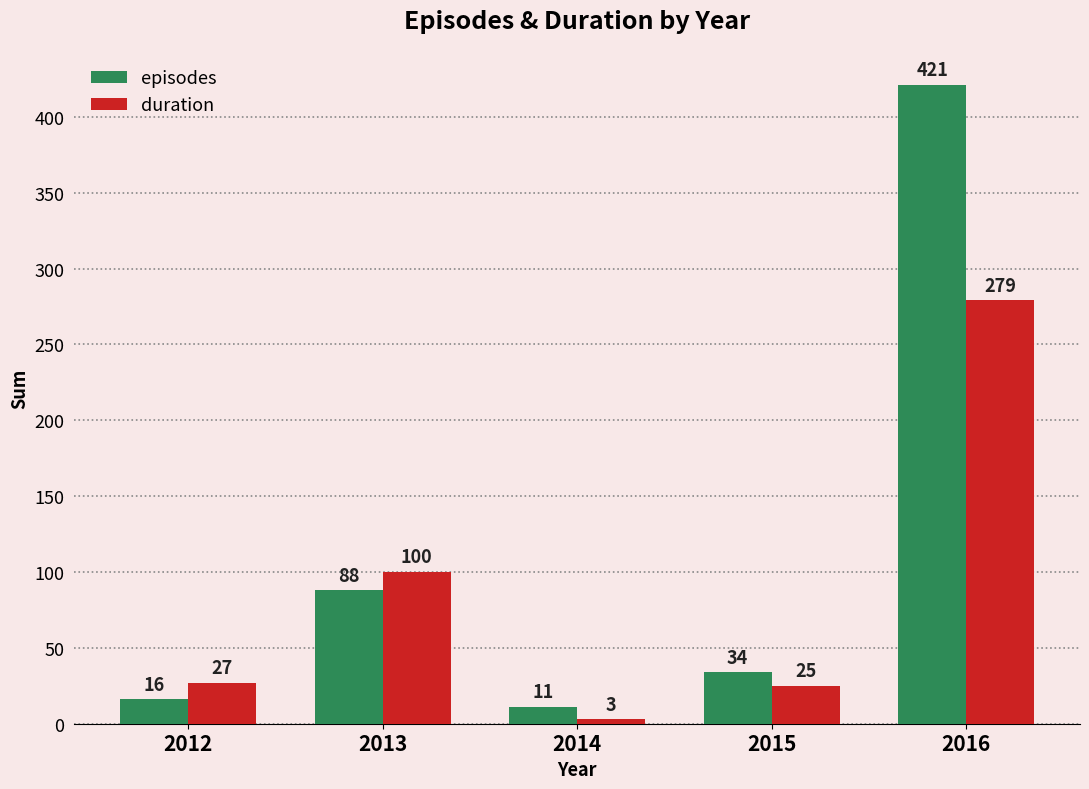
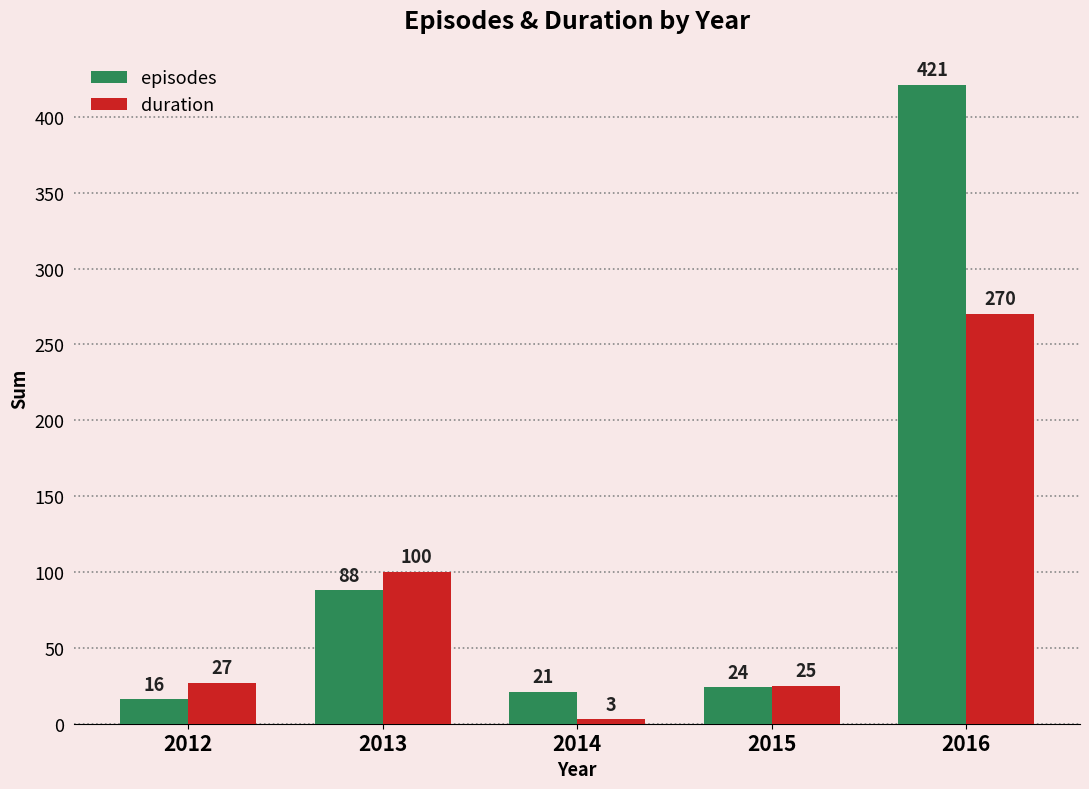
episodes, 2014: 11 -> 21
episodes, 2015: 34 -> 24
duration, 2016: 279 -> 270
